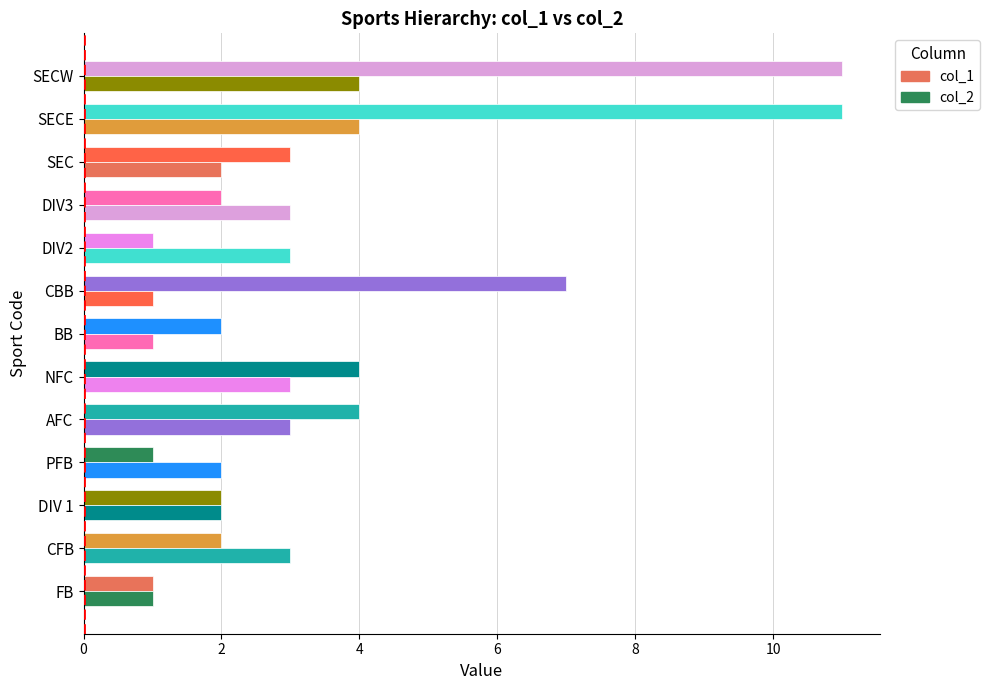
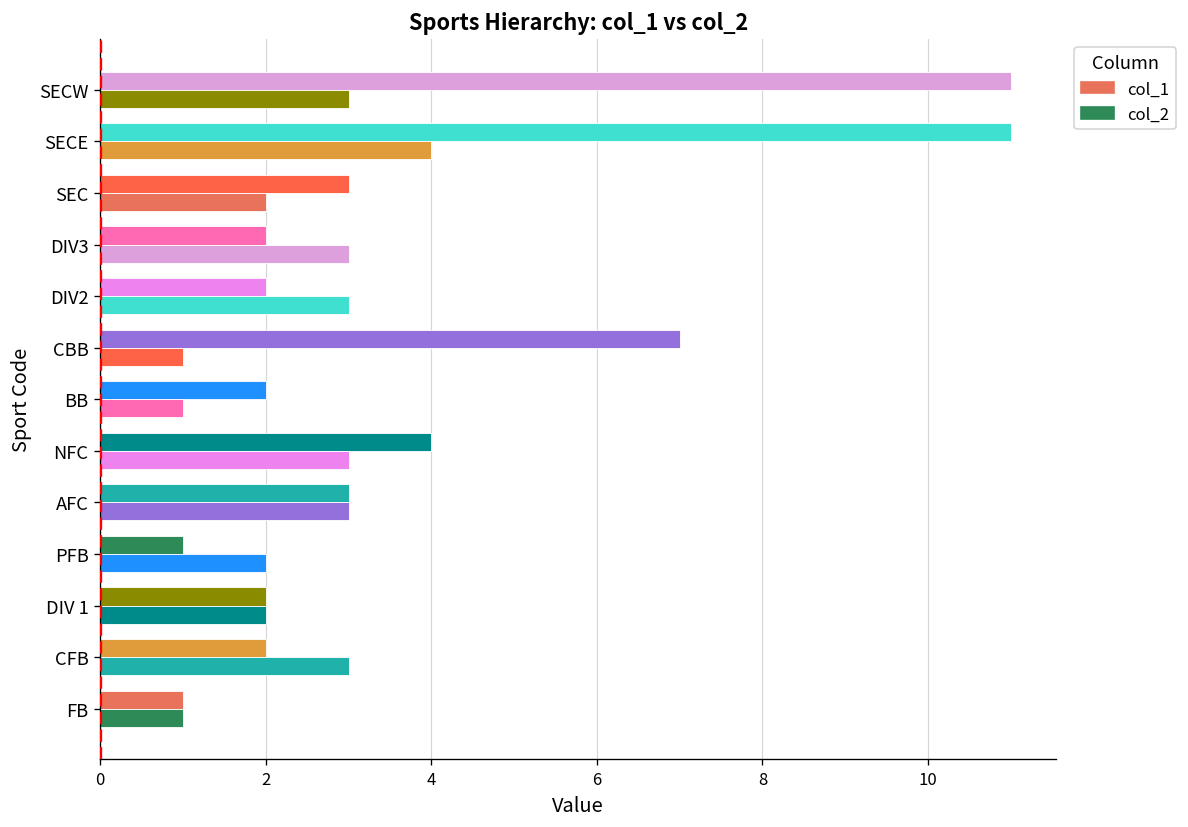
col_2, SECW: 4 -> 3
col_1, DIV2: 1 -> 2
col_1, AFC: 4 -> 3
